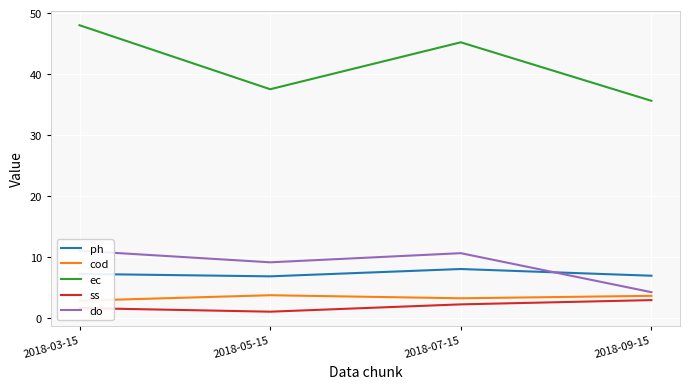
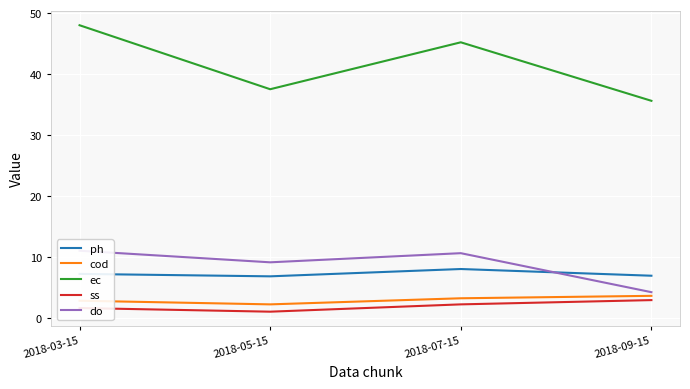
cod, 2018-05-15: 4 -> 2
